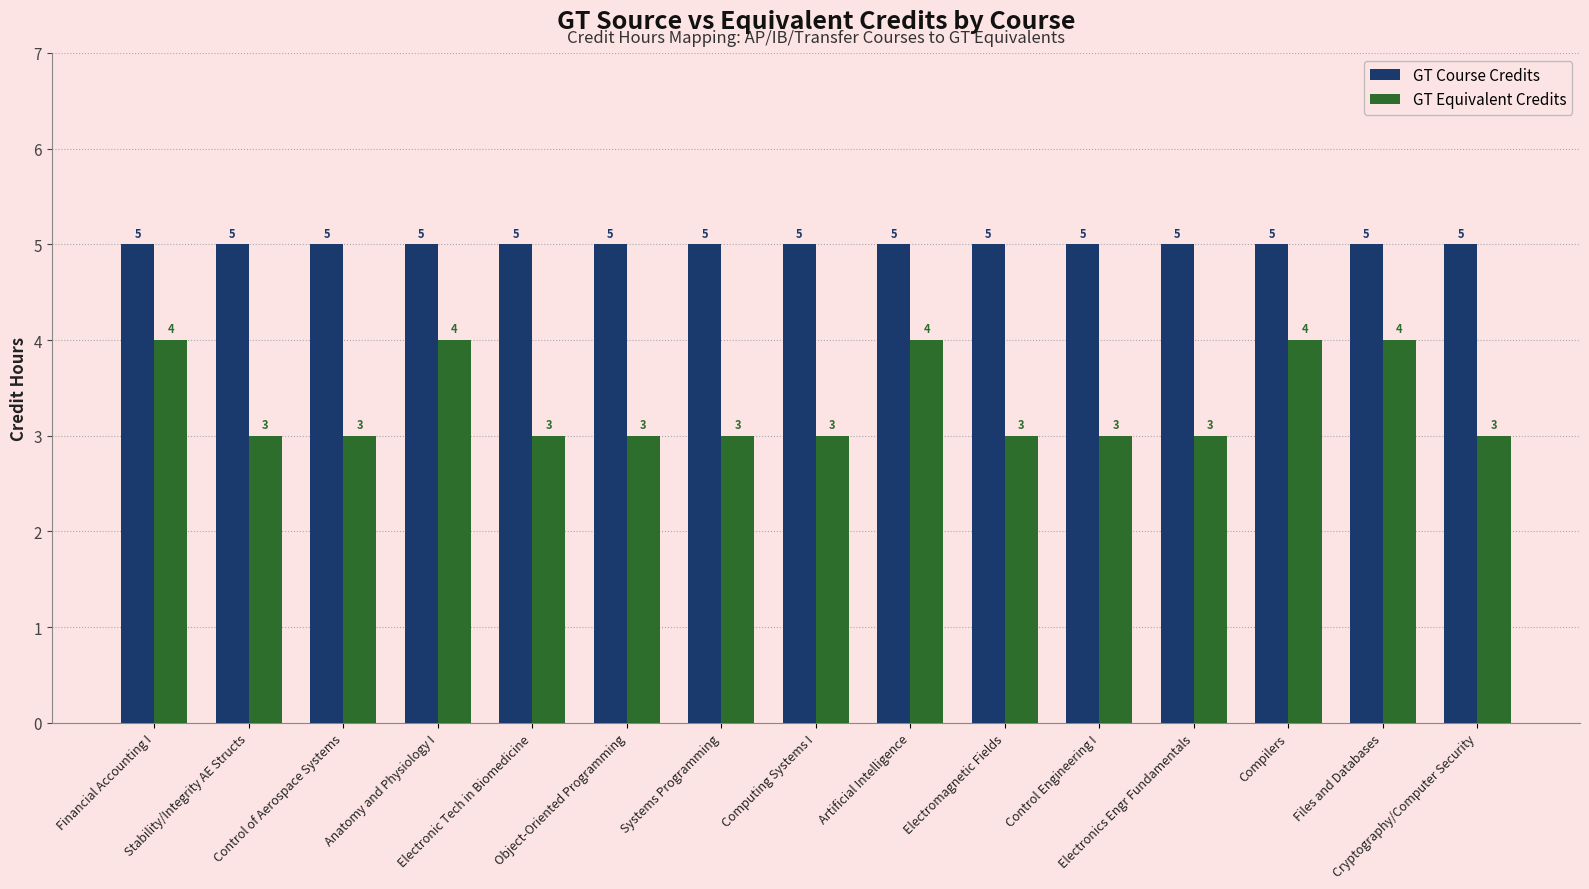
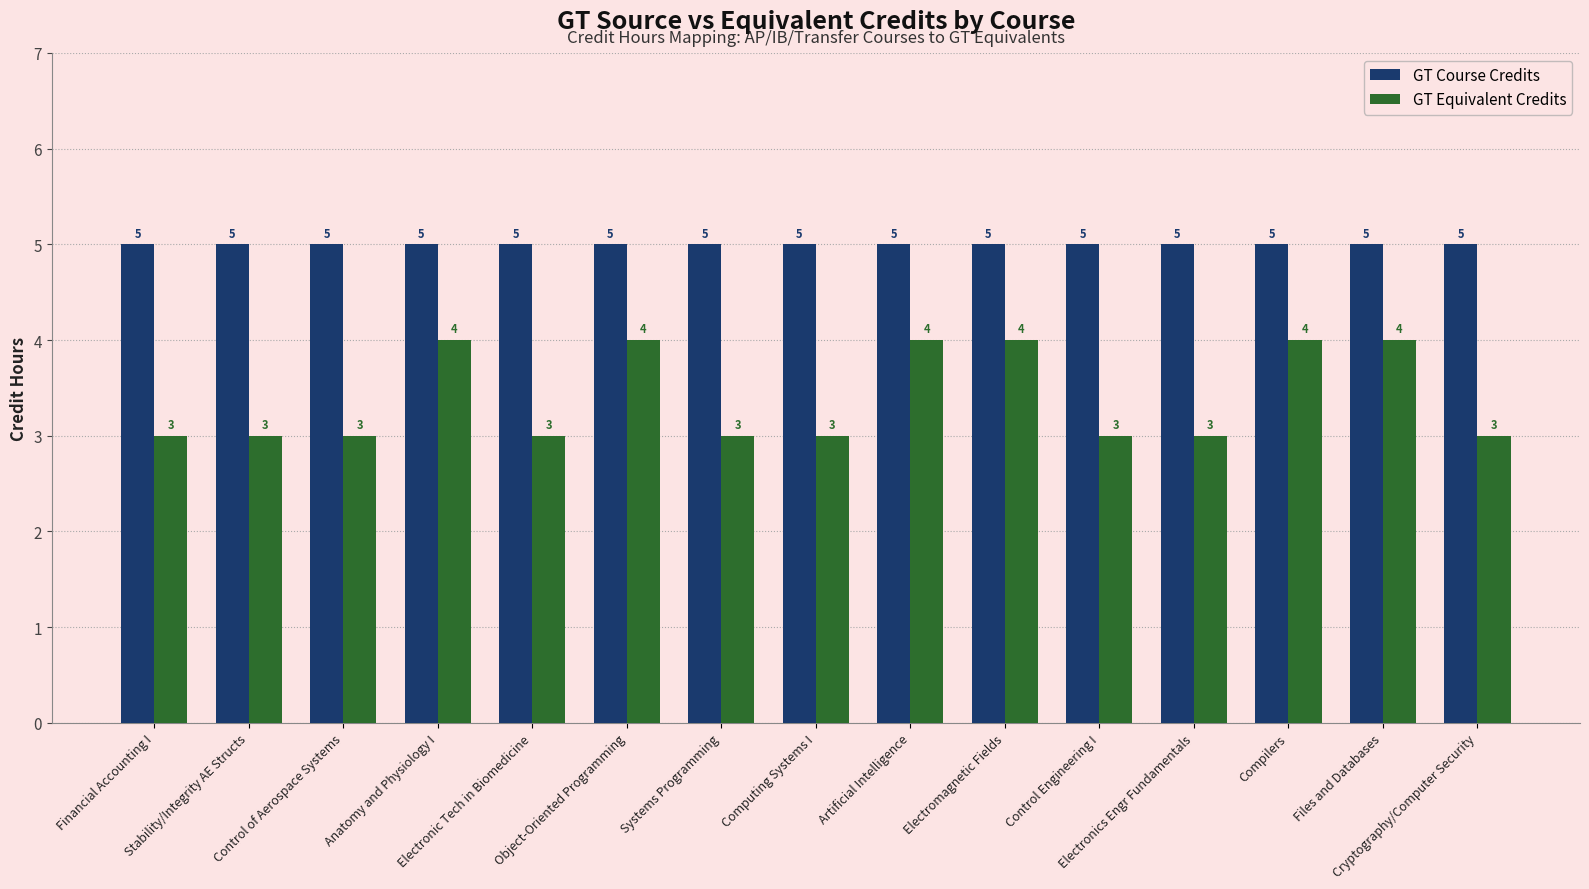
GT Equivalent Credits, Financial Accounting I: 4 -> 3
GT Equivalent Credits, Object-Oriented Programming: 3 -> 4
GT Equivalent Credits, Electromagnetic Fields: 3 -> 4
